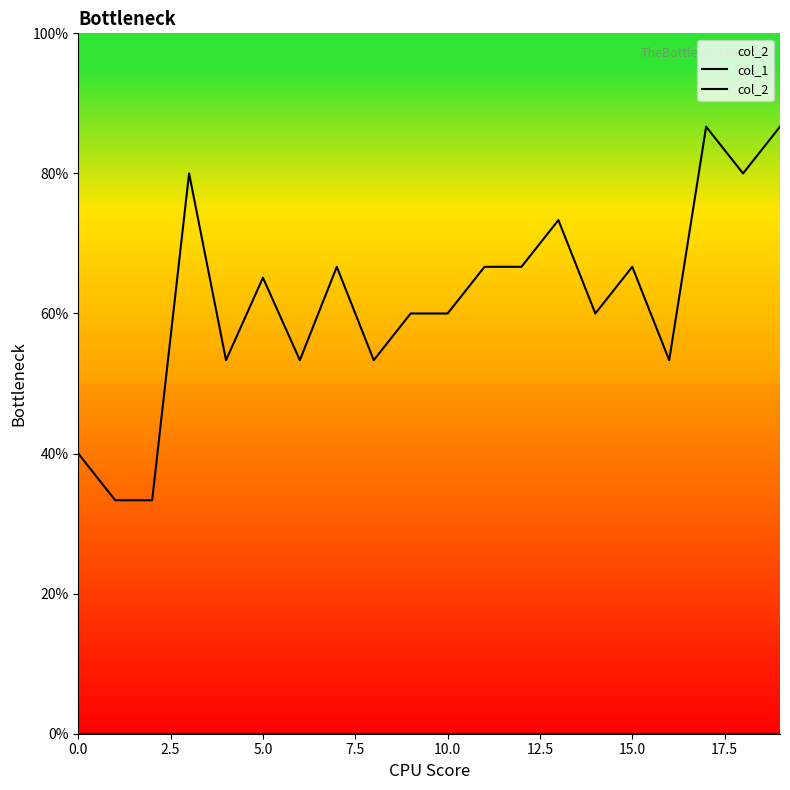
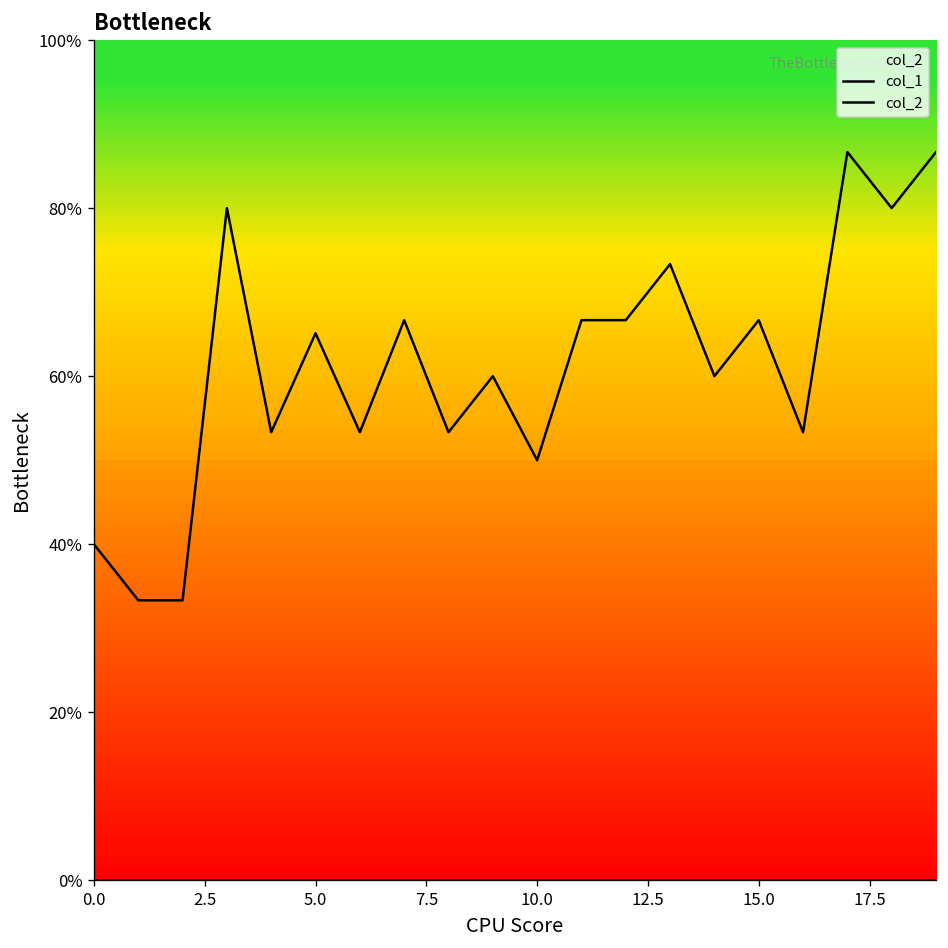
col_1, 10.0: 60% -> 50%
